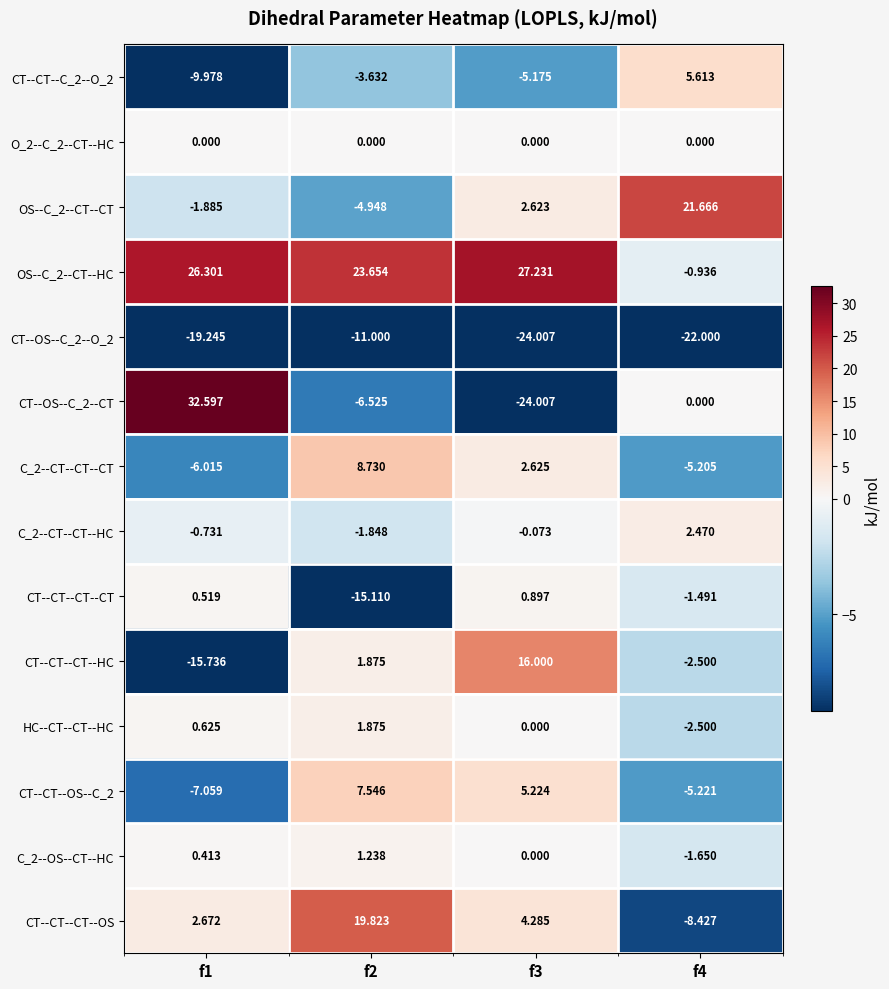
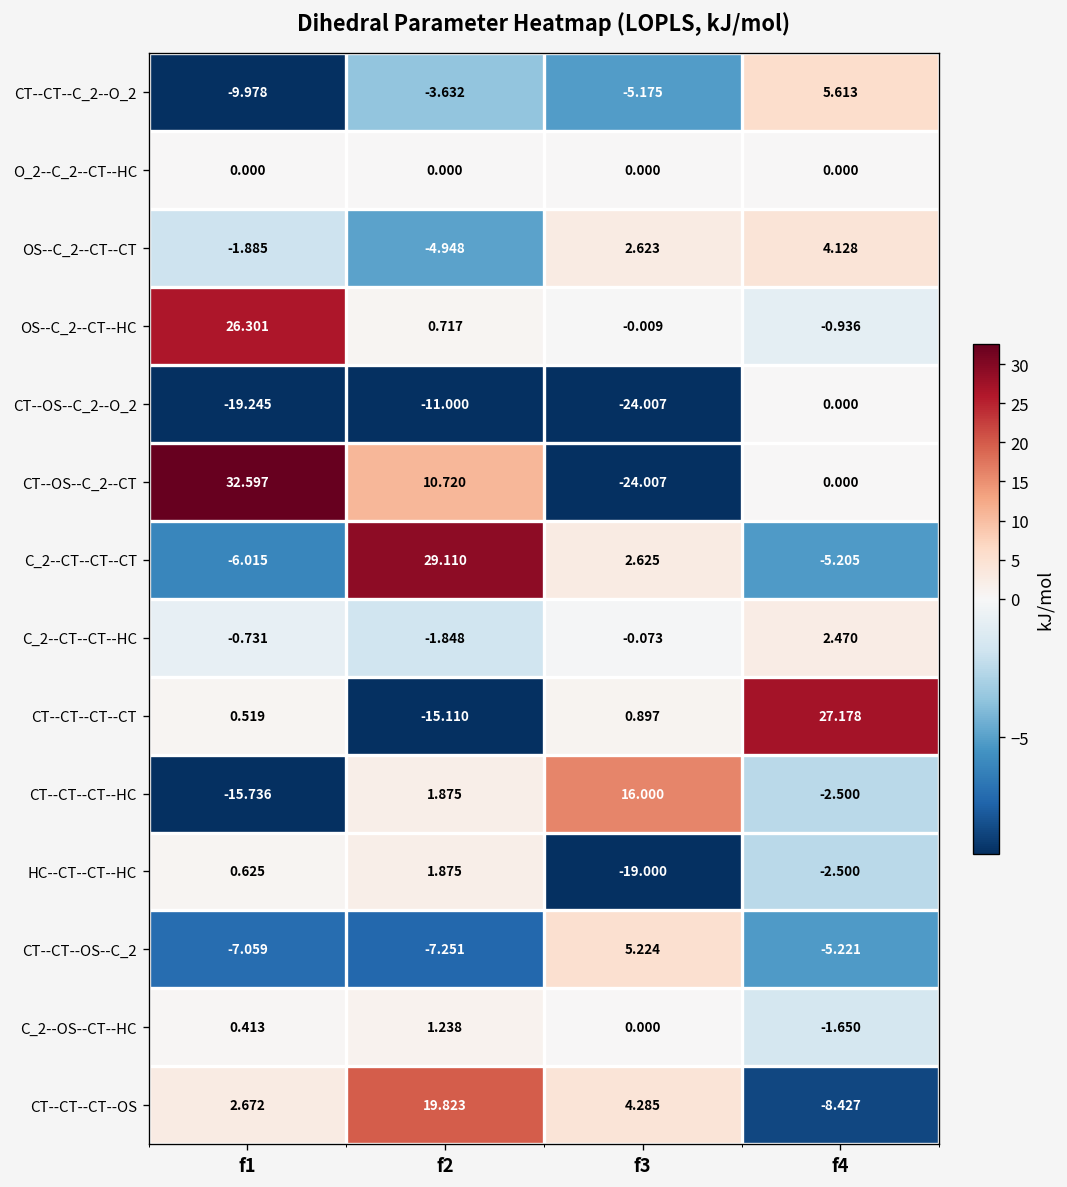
OS--C_2--CT--CT, f4: 21.666 -> 4.128
OS--C_2--CT--HC, f2: 23.654 -> 0.717
OS--C_2--CT--HC, f3: 27.231 -> -0.009
CT--OS--C_2--O_2, f4: -22.000 -> 0.000
CT--OS--C_2--CT, f2: -6.525 -> 10.720
C_2--CT--CT--CT, f2: 8.730 -> 29.110
CT--CT--CT--CT, f4: -1.491 -> 27.178
HC--CT--CT--HC, f3: 0.000 -> -19.000
CT--CT--OS--C_2, f2: 7.546 -> -7.251
